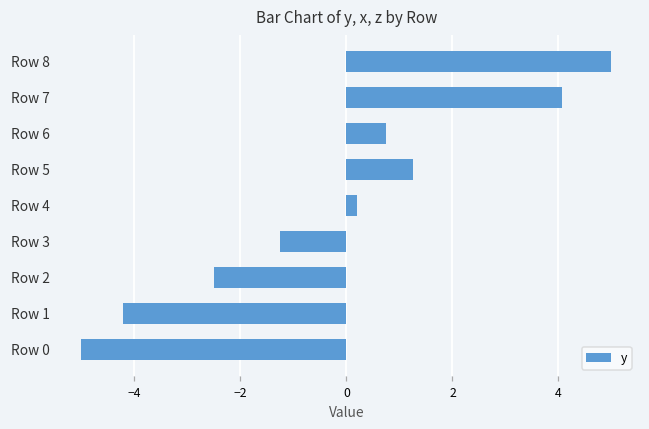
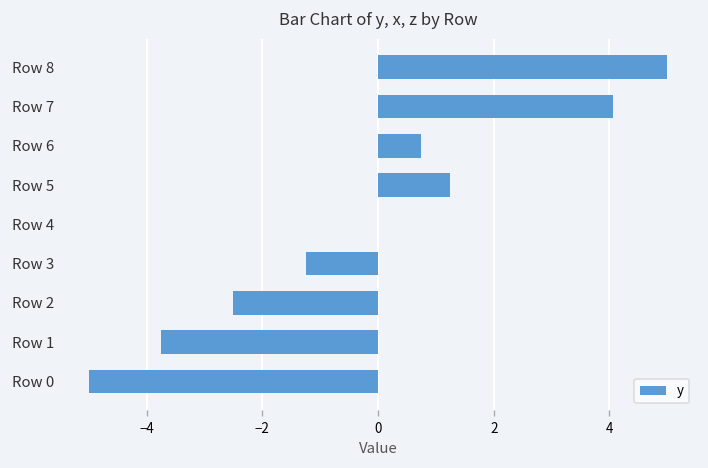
Row 4: 0.2 -> 0.0
Row 1: -4.2 -> -3.7
